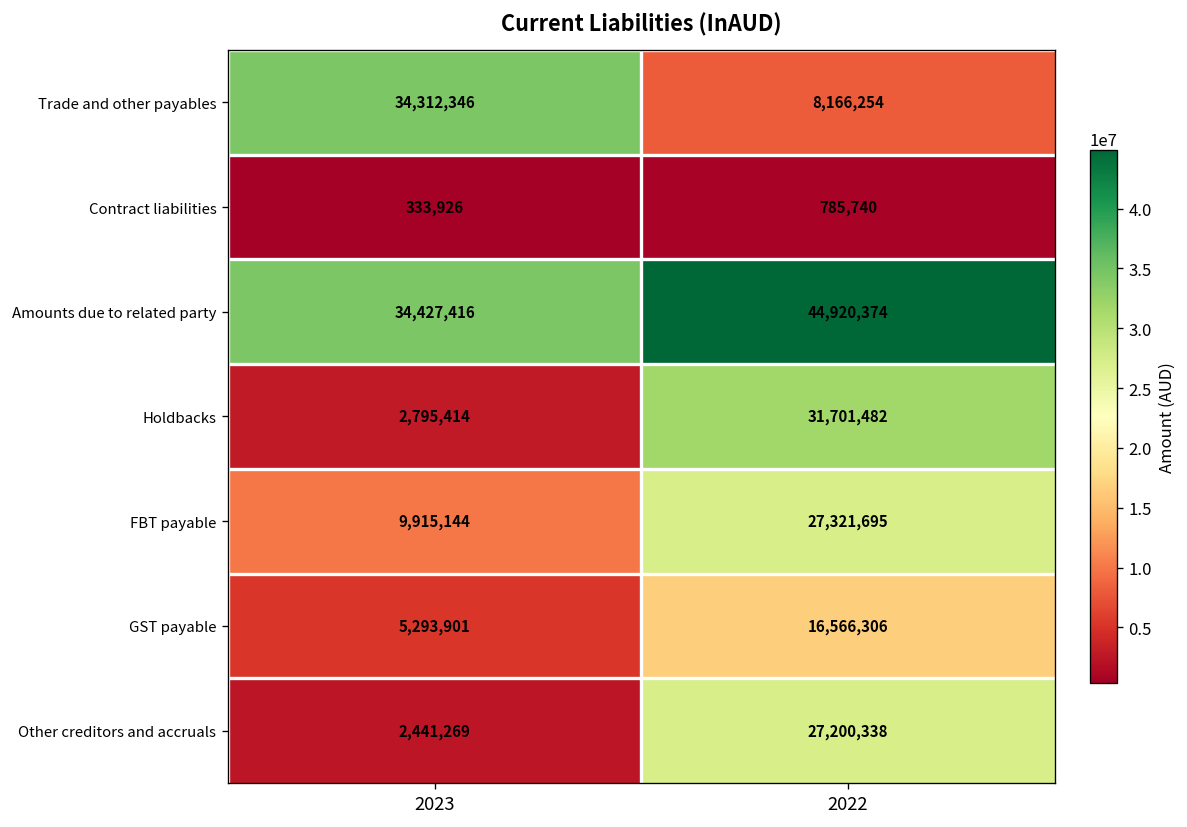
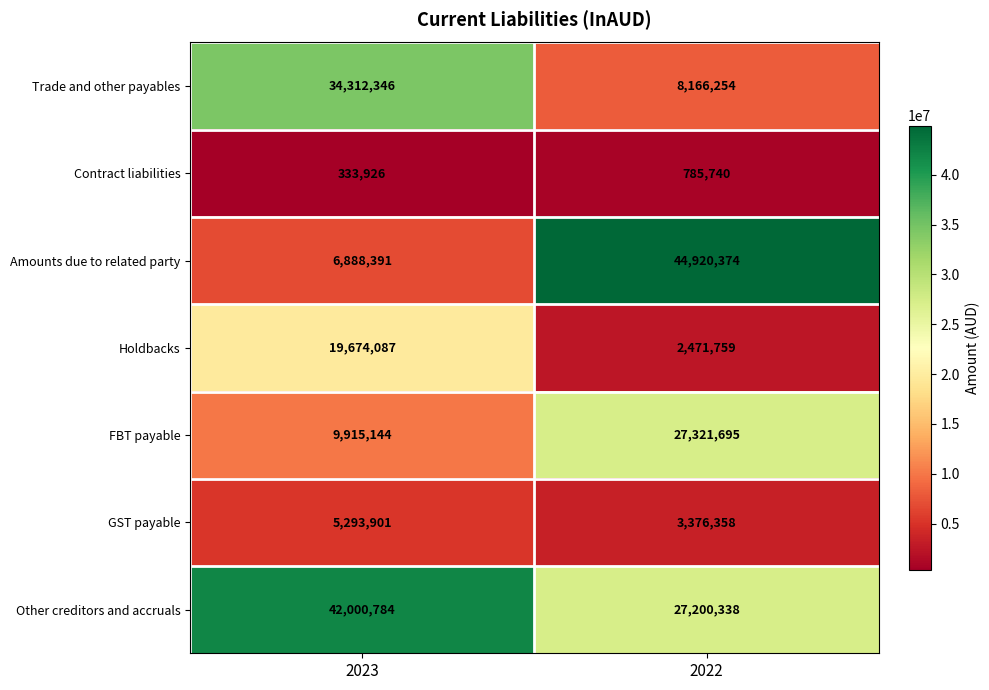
Amounts due to related party, 2023: 34,427,416 -> 6,888,391
Holdbacks, 2023: 2,795,414 -> 19,674,087
Holdbacks, 2022: 31,701,482 -> 2,471,759
GST payable, 2022: 16,566,306 -> 3,376,358
Other creditors and accruals, 2023: 2,441,269 -> 42,000,784
